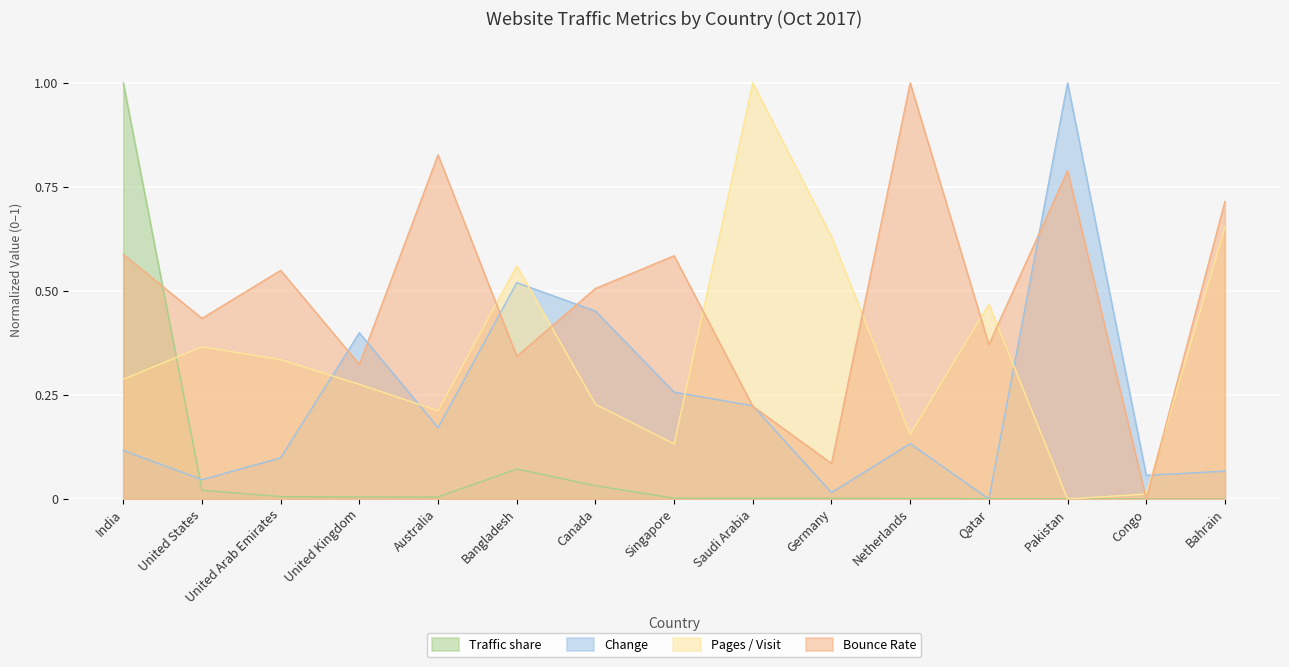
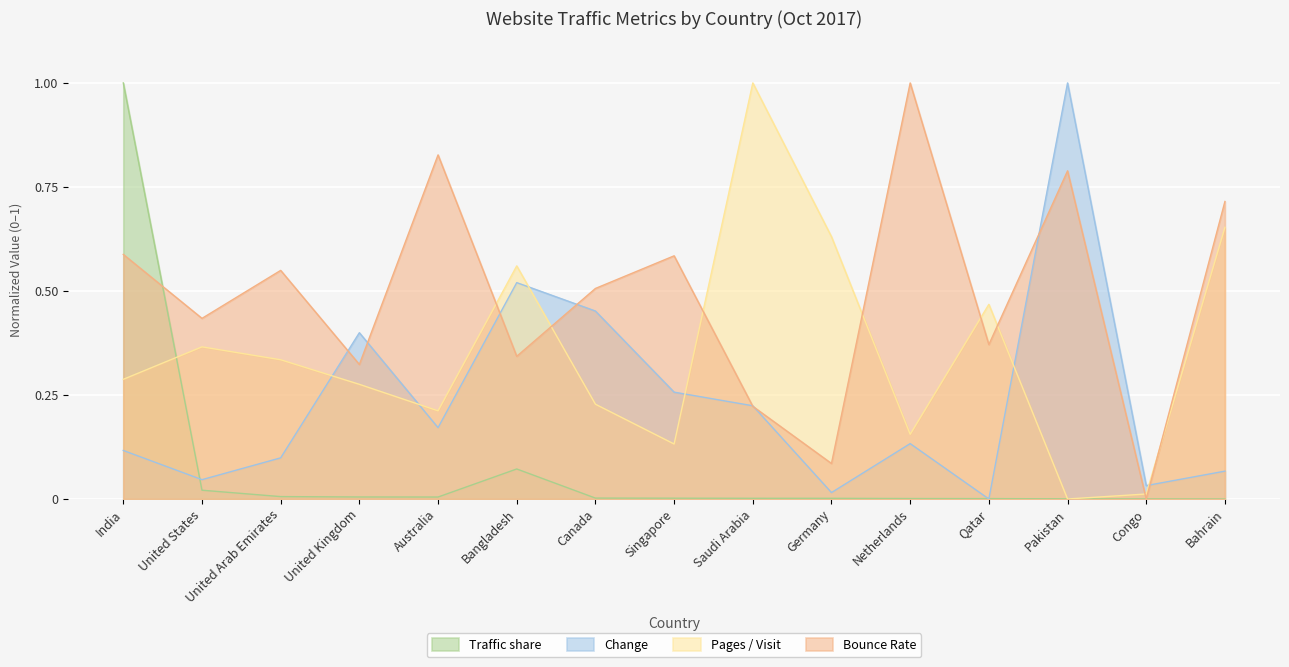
Traffic share, Canada: 0.03 -> 0.00
Change, Congo: 0.06 -> 0.03
